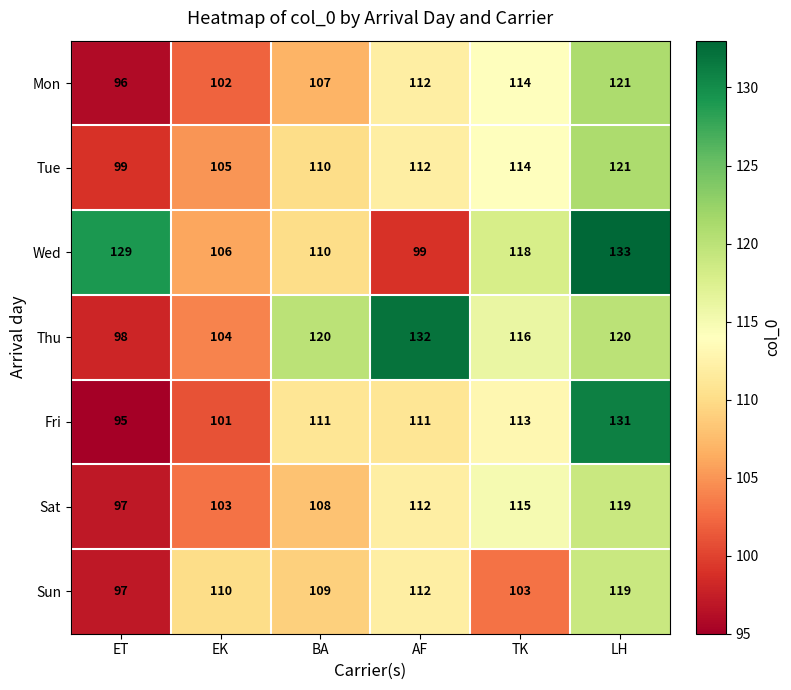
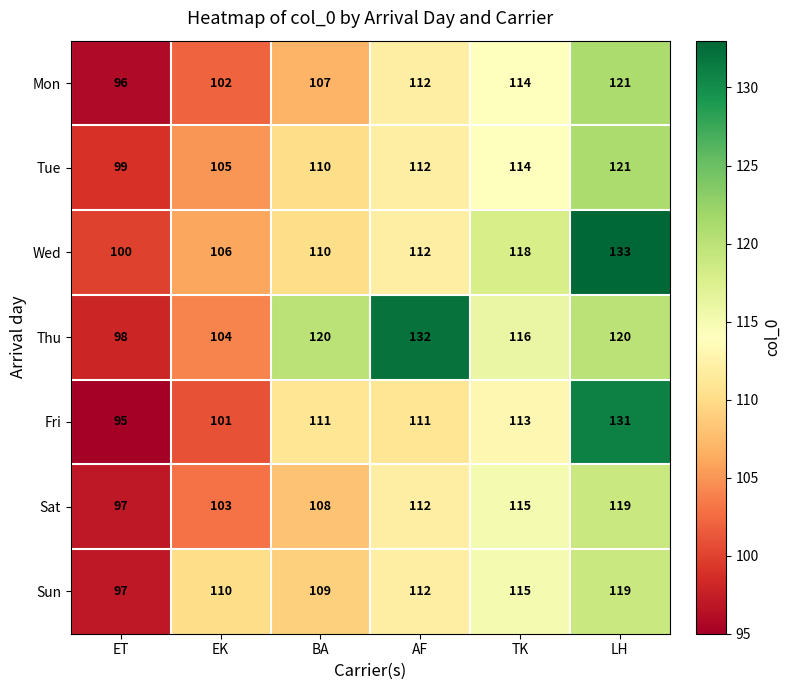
Wed, ET: 129 -> 100
Wed, AF: 99 -> 112
Sun, TK: 103 -> 115
